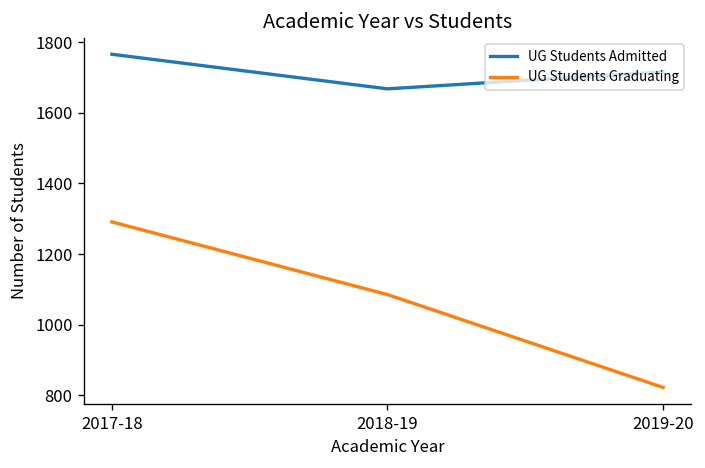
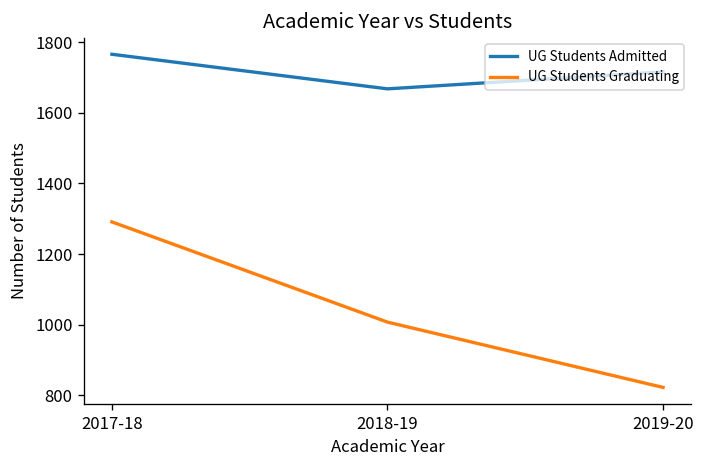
UG Students Graduating, 2018-19: 1090 -> 1010
